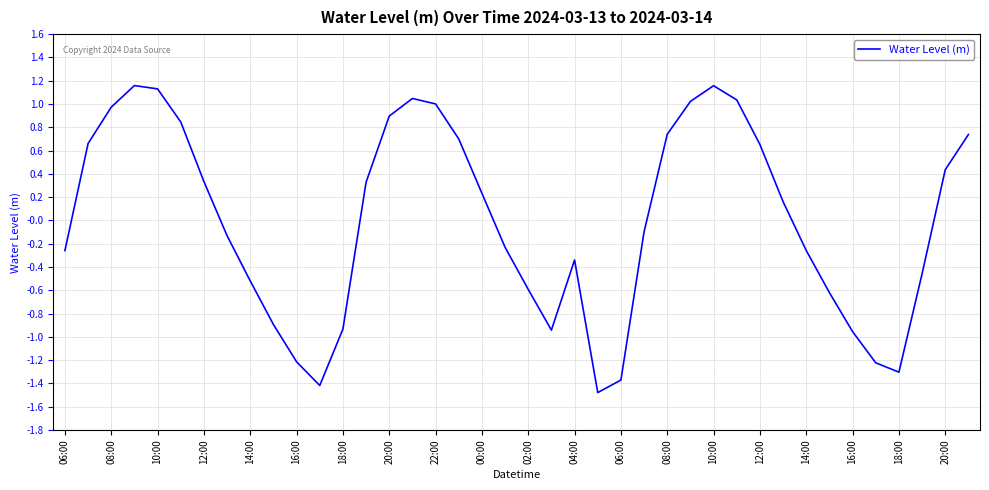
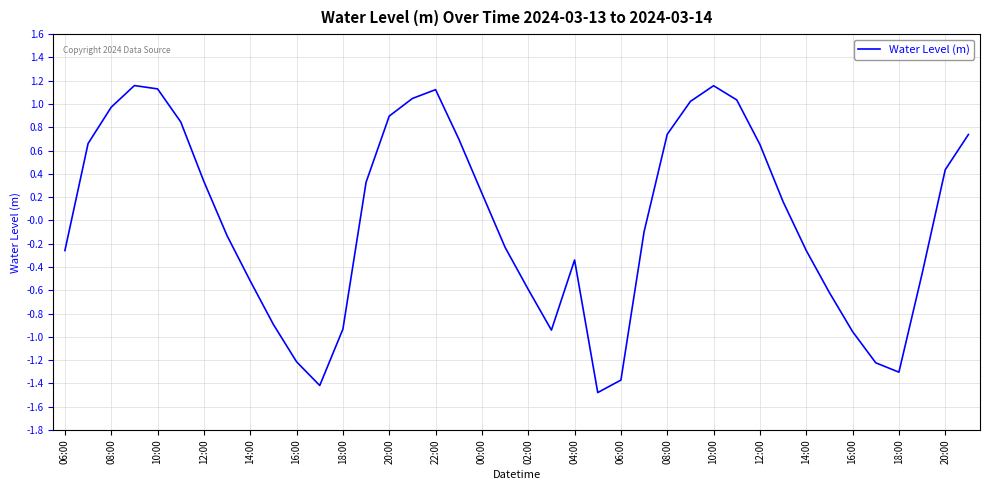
22:00: 1.00 -> 1.12
